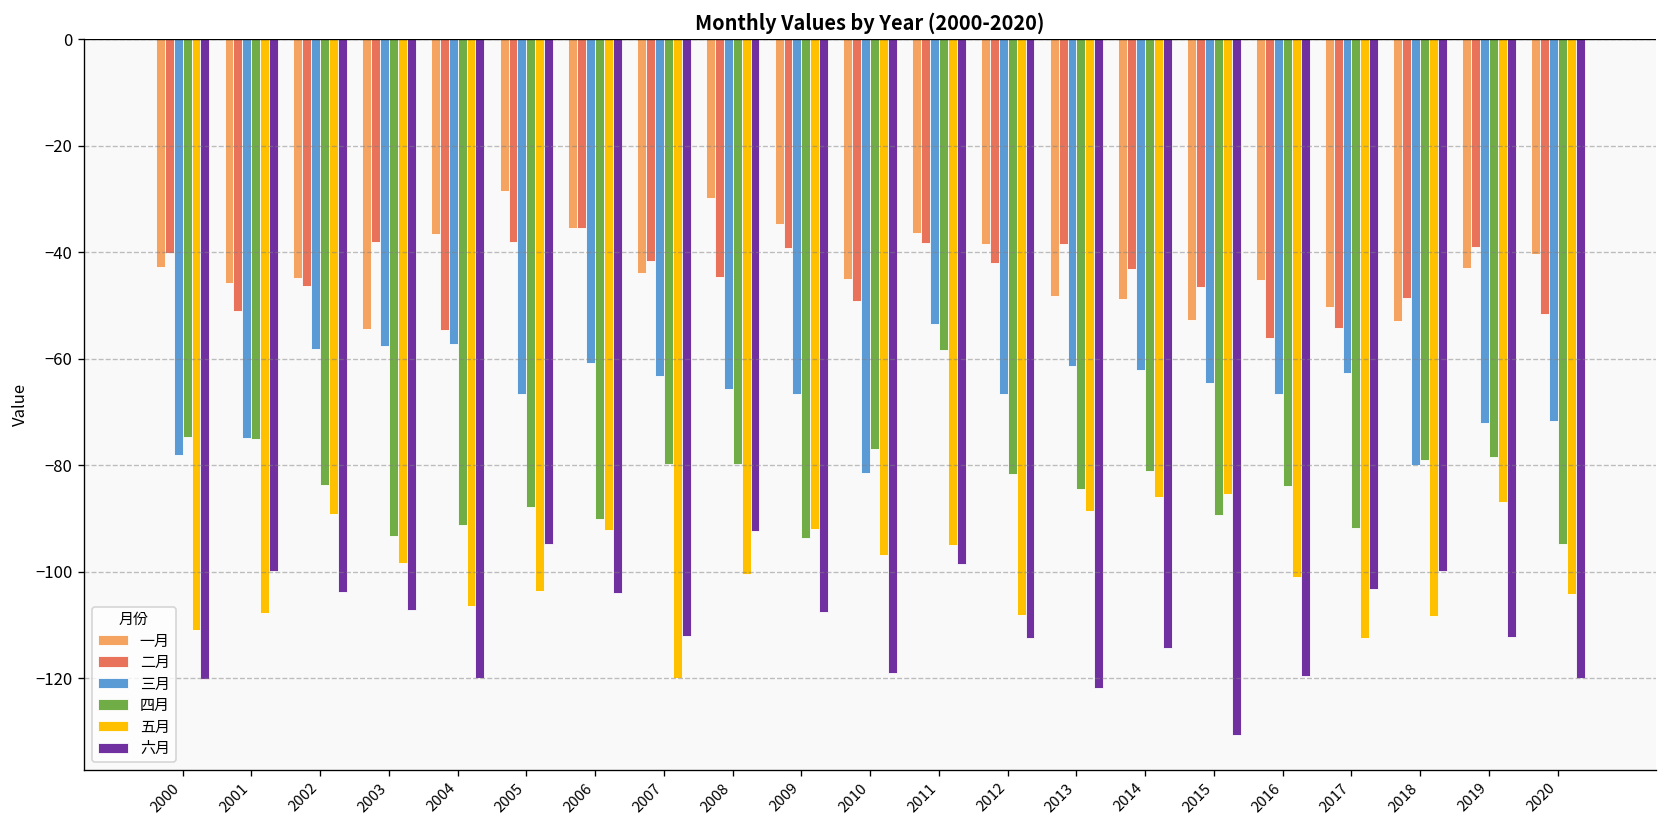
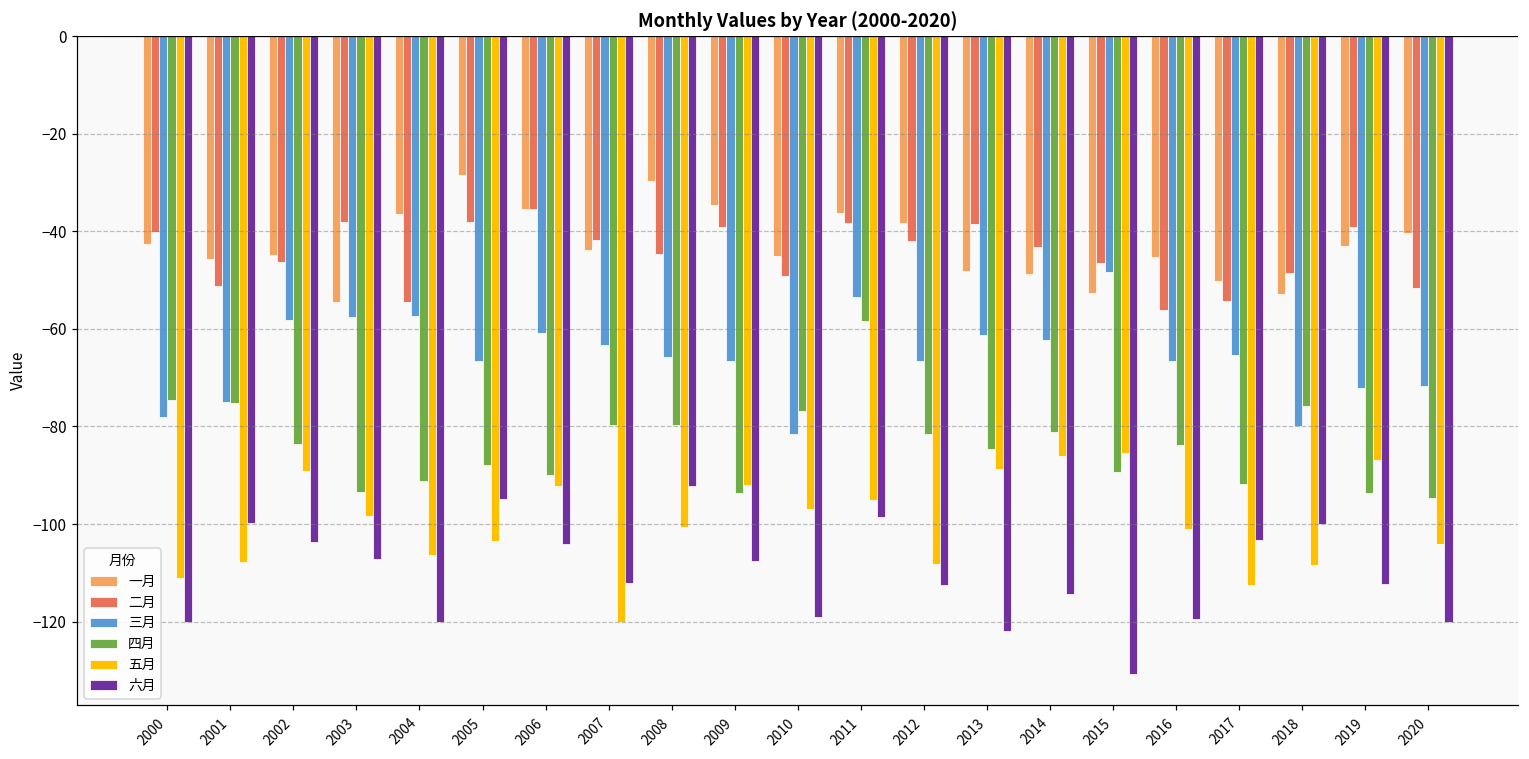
三月, 2015: -65 -> -48
三月, 2017: -63 -> -65
四月, 2018: -79 -> -76
四月, 2019: -78 -> -94
